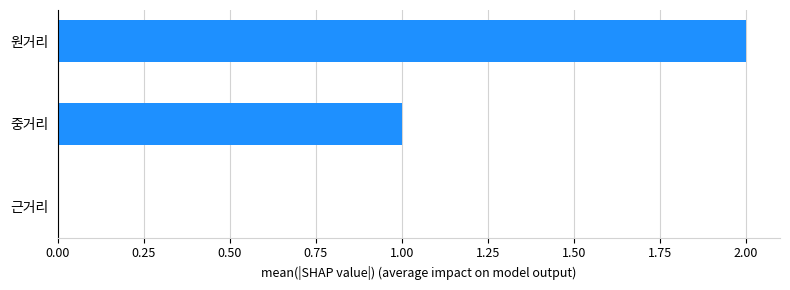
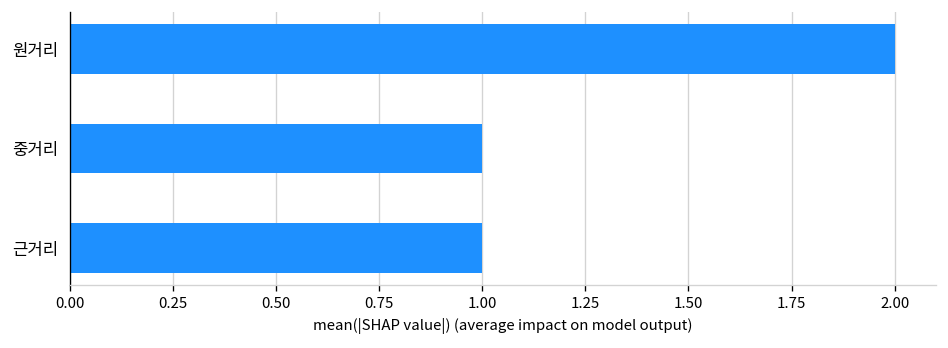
근거리: 0 -> 1
